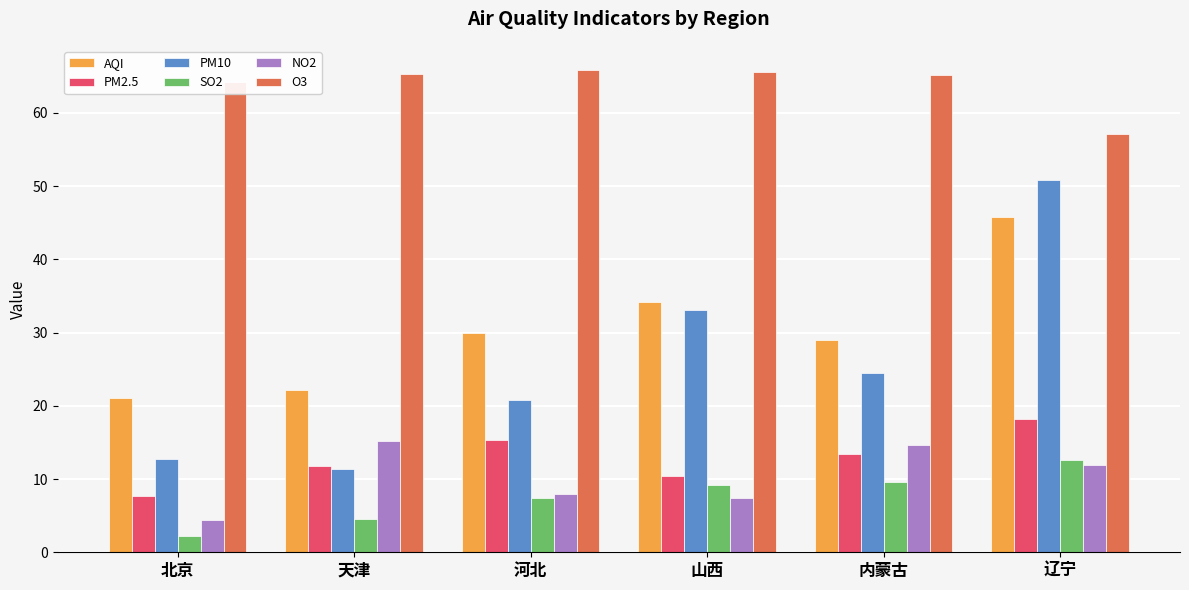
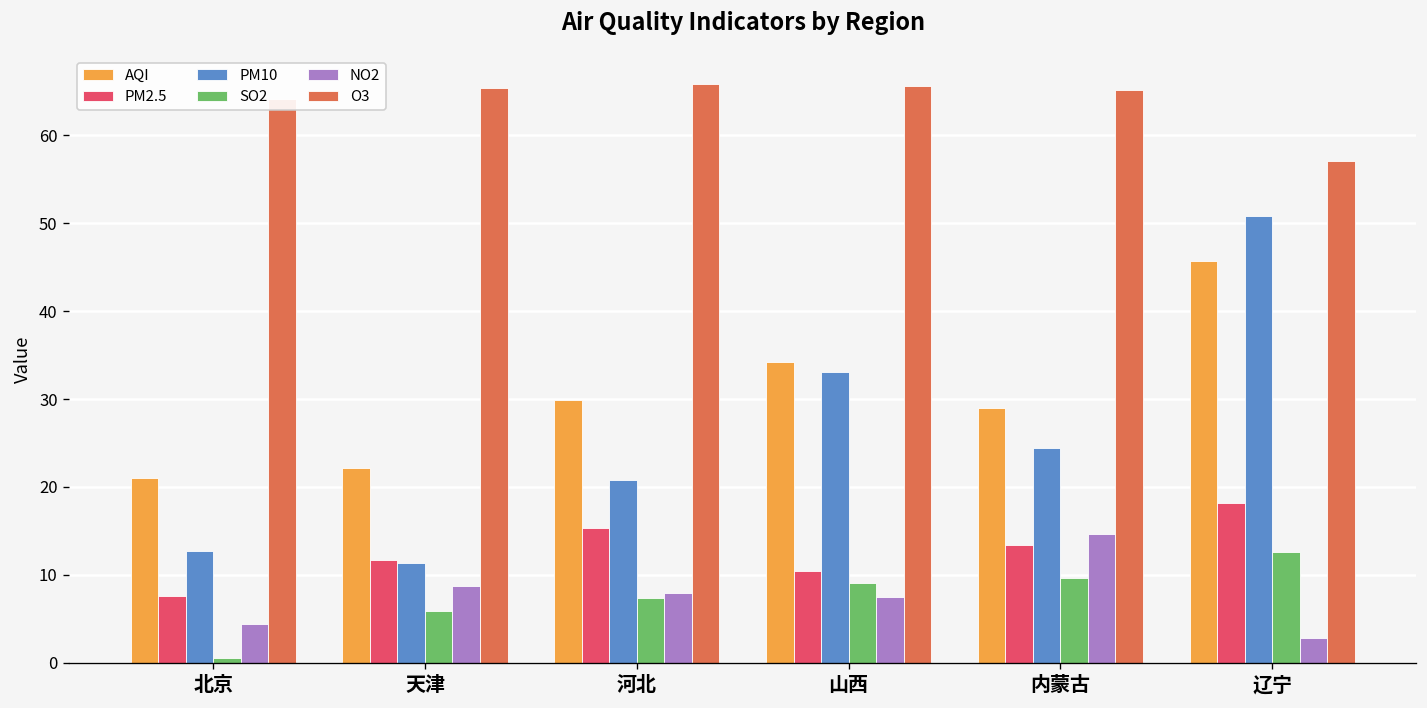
SO2, 北京: 2 -> 1
SO2, 天津: 5 -> 6
NO2, 天津: 15 -> 9
NO2, 辽宁: 12 -> 3
